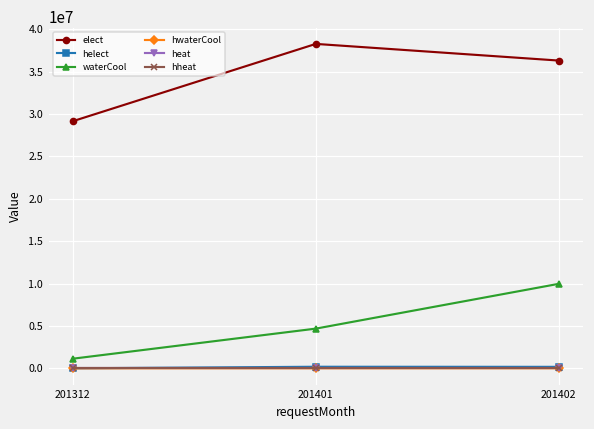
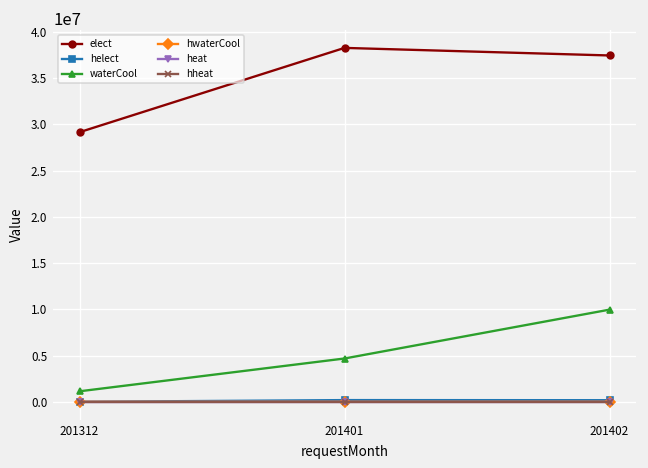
elect, 201402: 36000000 -> 37000000
